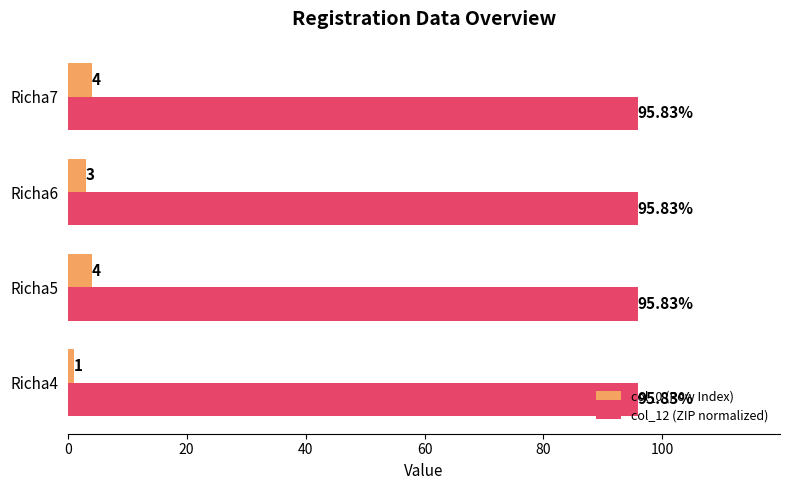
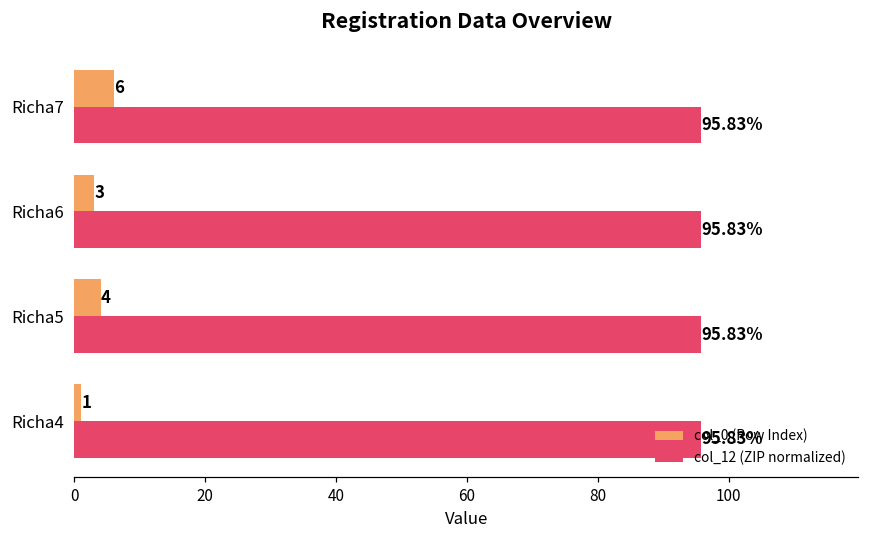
col_0 (Row Index), Richa7: 4 -> 6
